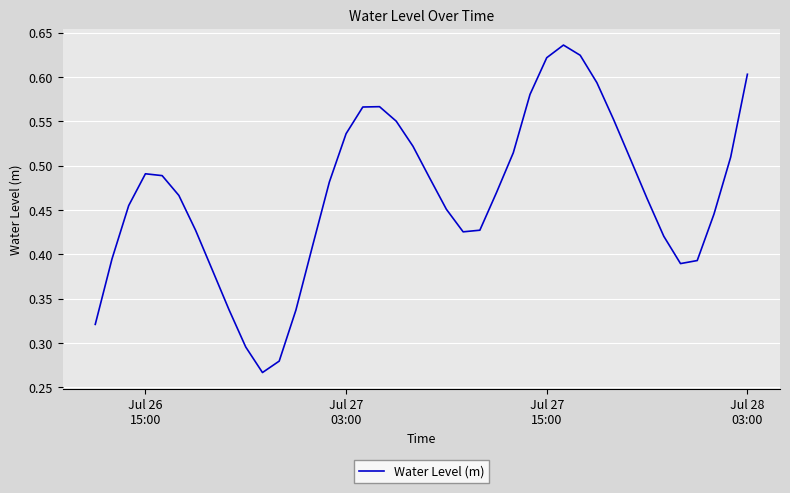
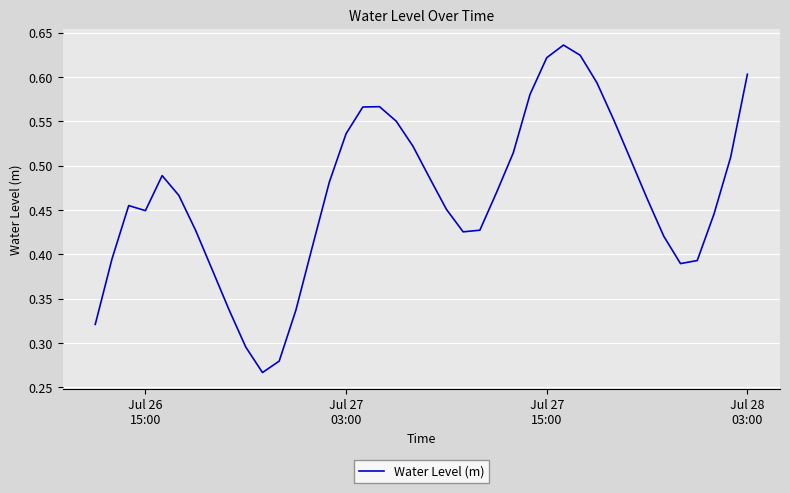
Jul 26 15:00: 0.49 -> 0.45
